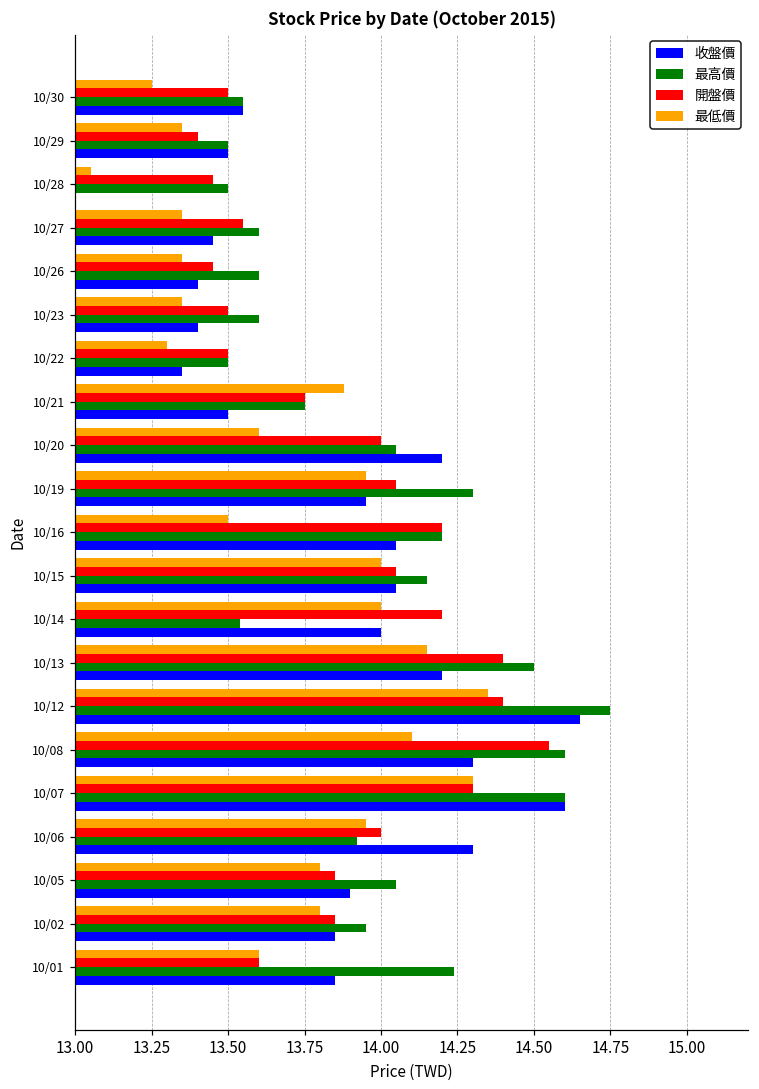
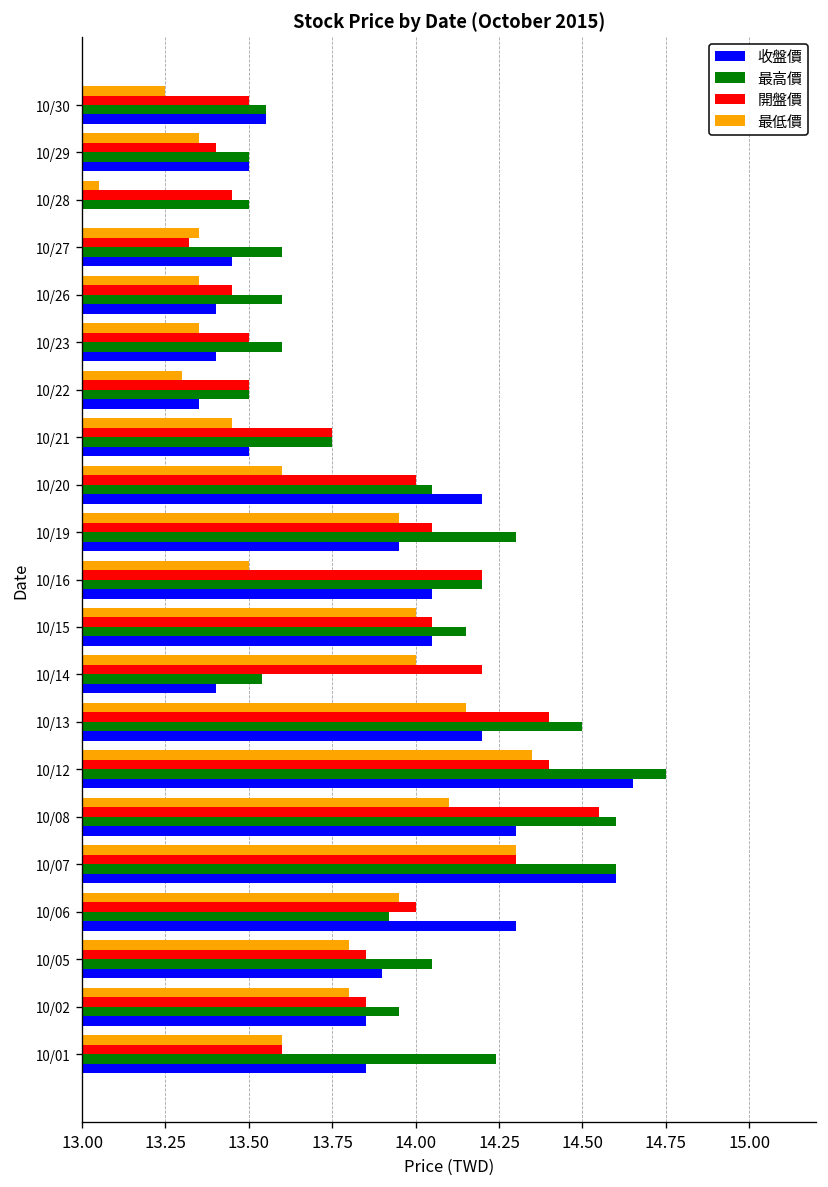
開盤價, 10/27: 13.55 -> 13.32
最低價, 10/21: 13.88 -> 13.45
收盤價, 10/14: 14.0 -> 13.4
